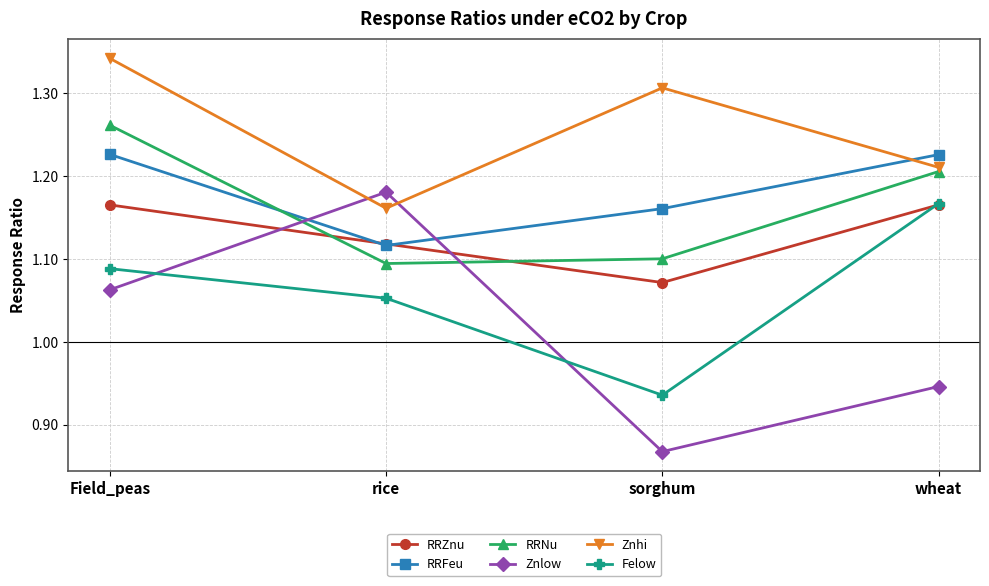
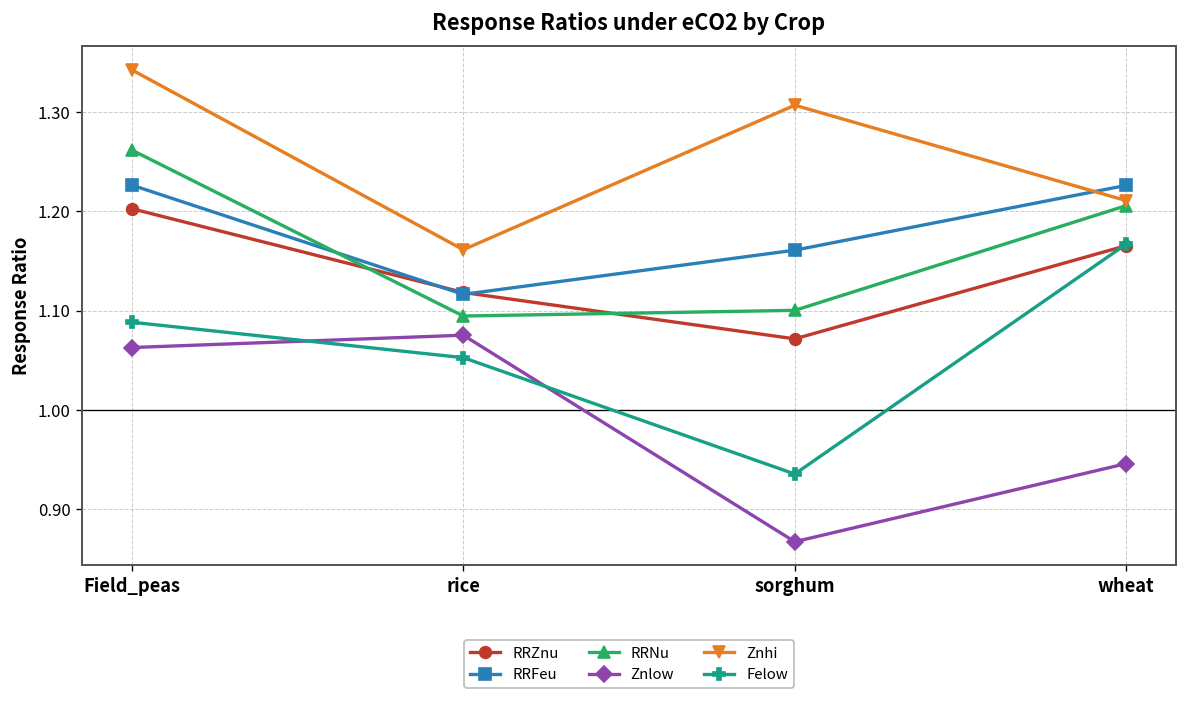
RRZnu, Field_peas: 1.17 -> 1.20
Znlow, rice: 1.18 -> 1.08
